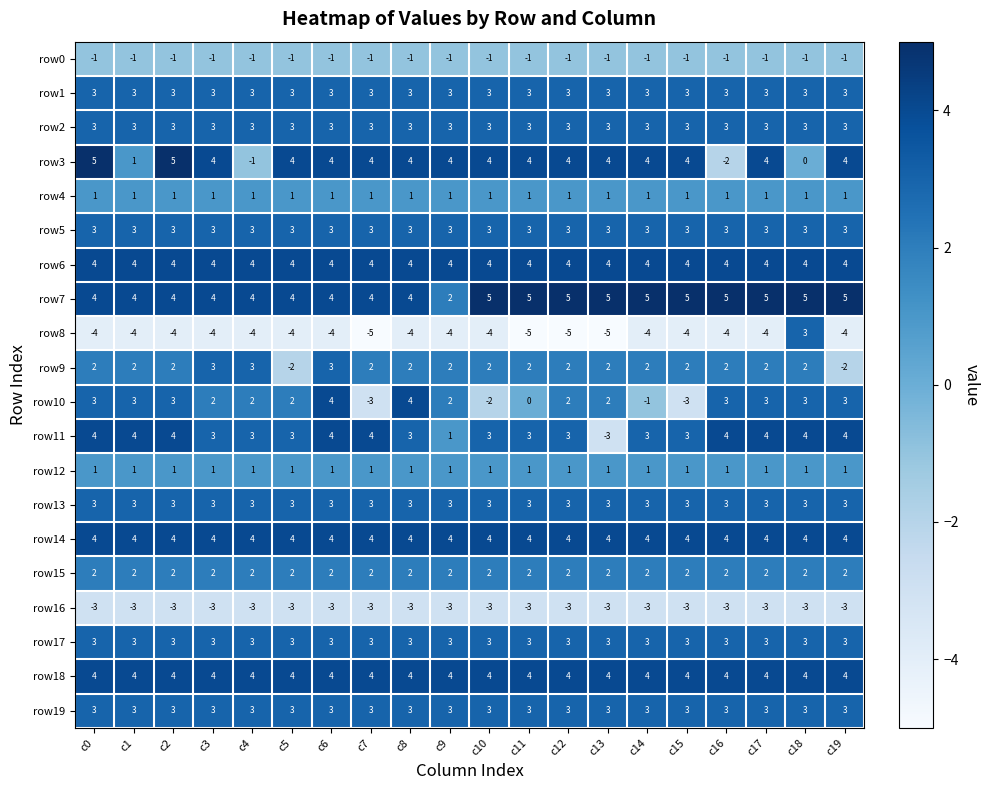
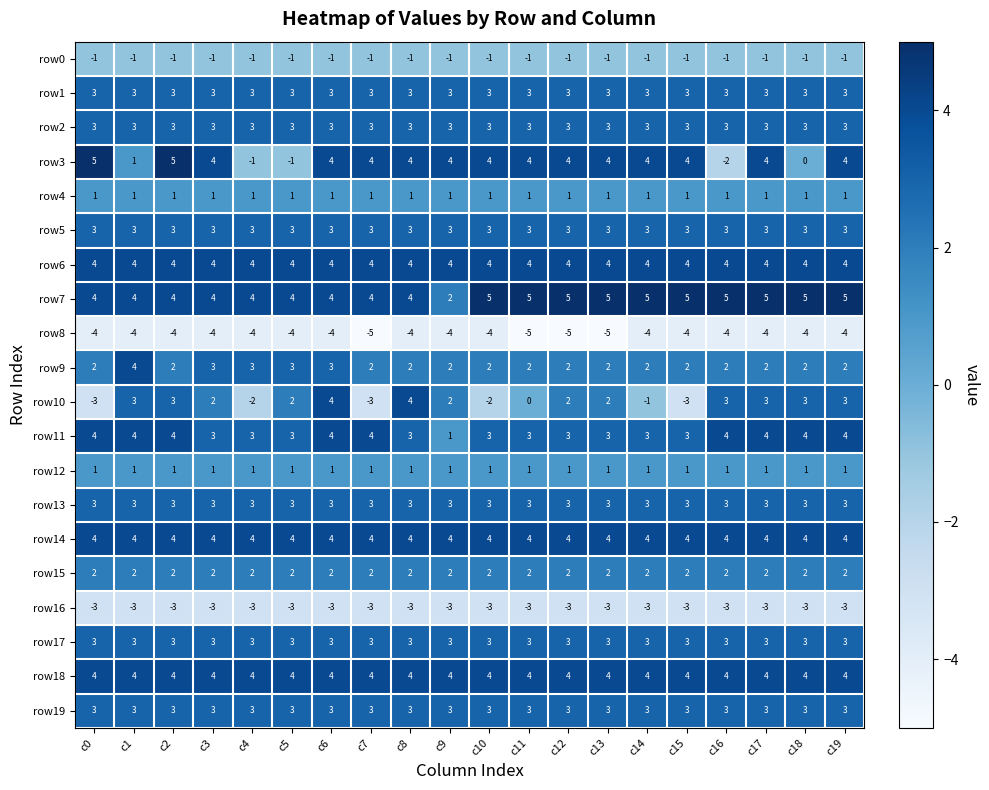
row3, c5: 4 -> -1
row8, c18: 3 -> -4
row9, c1: 2 -> 4
row9, c5: -2 -> 3
row9, c19: -2 -> 2
row10, c0: 3 -> -3
row10, c4: 2 -> -2
row11, c13: -3 -> 3
